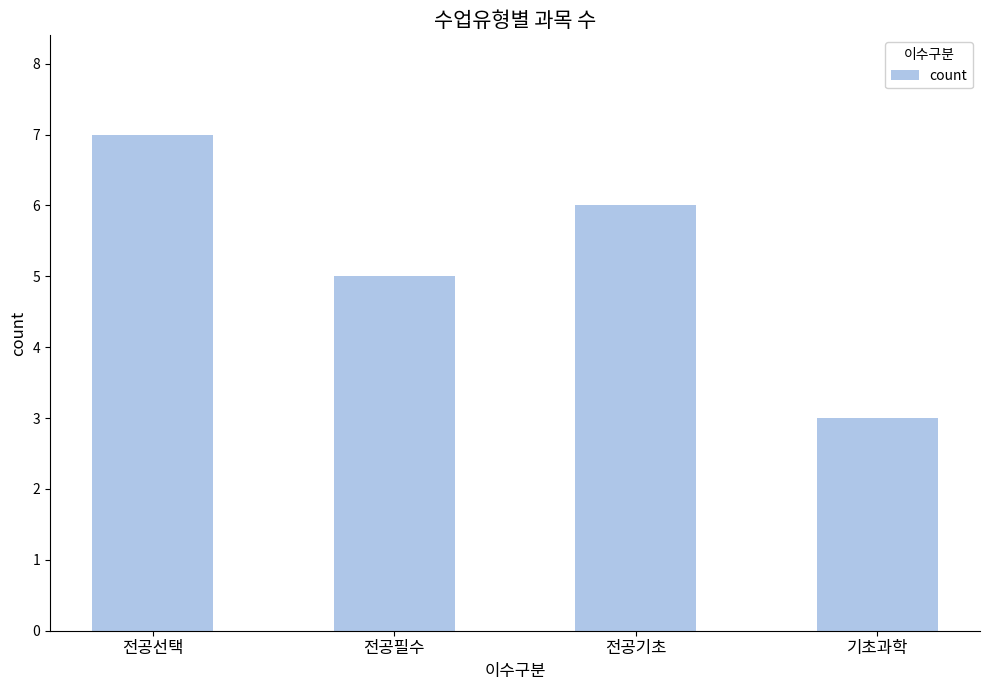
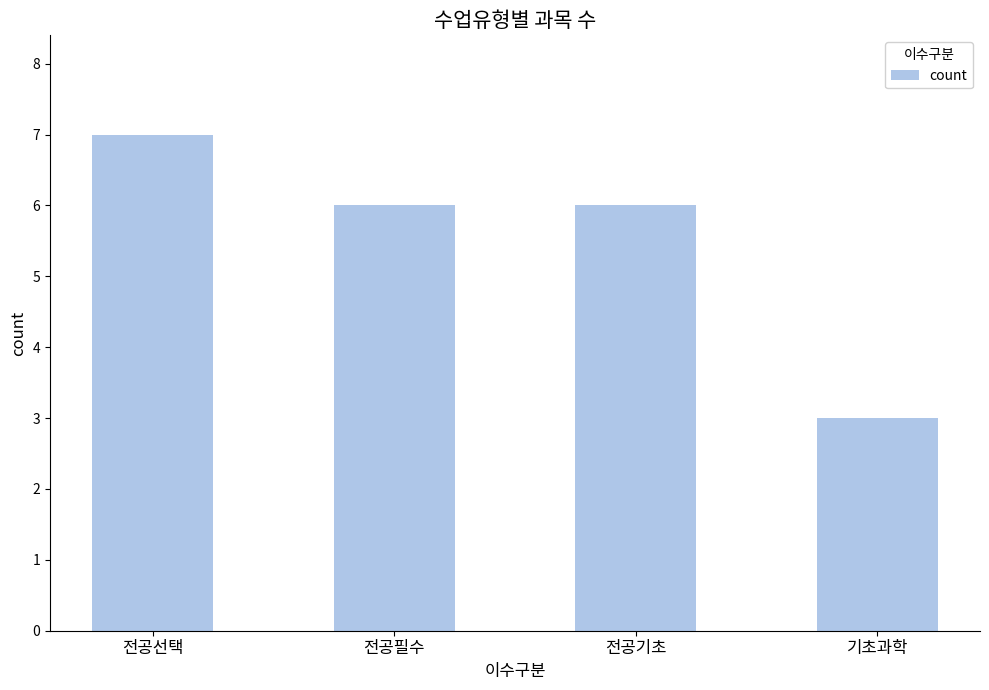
전공필수: 5 -> 6
